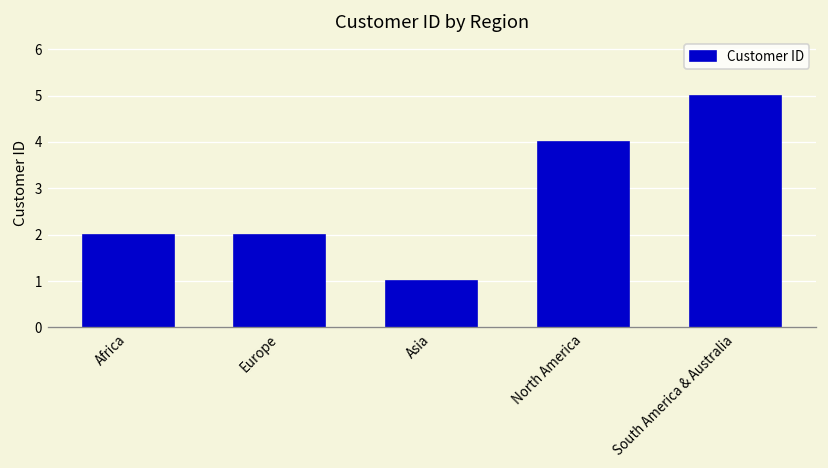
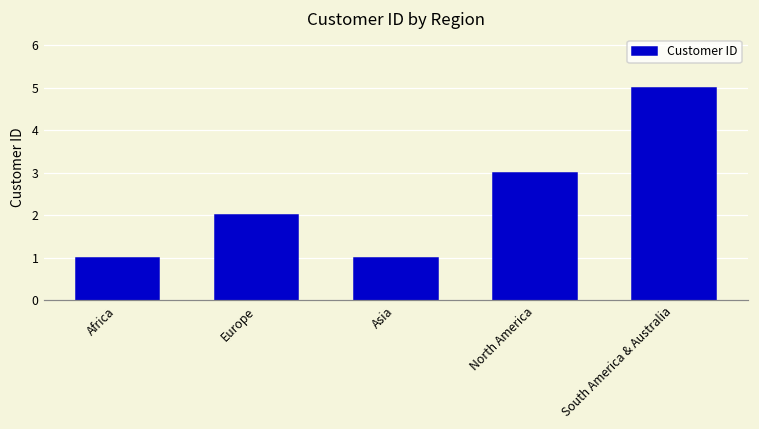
Africa: 2 -> 1
North America: 4 -> 3
